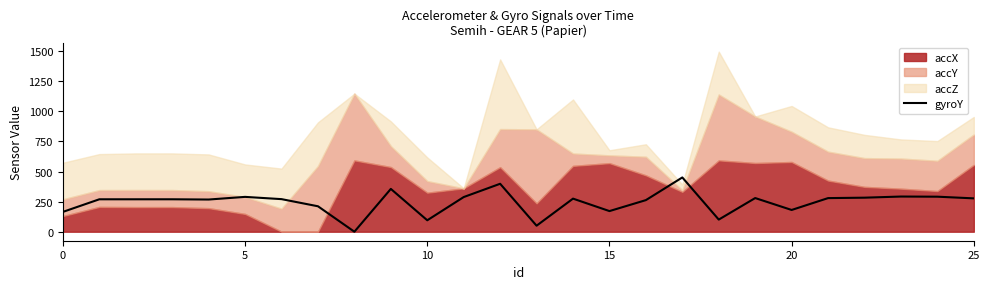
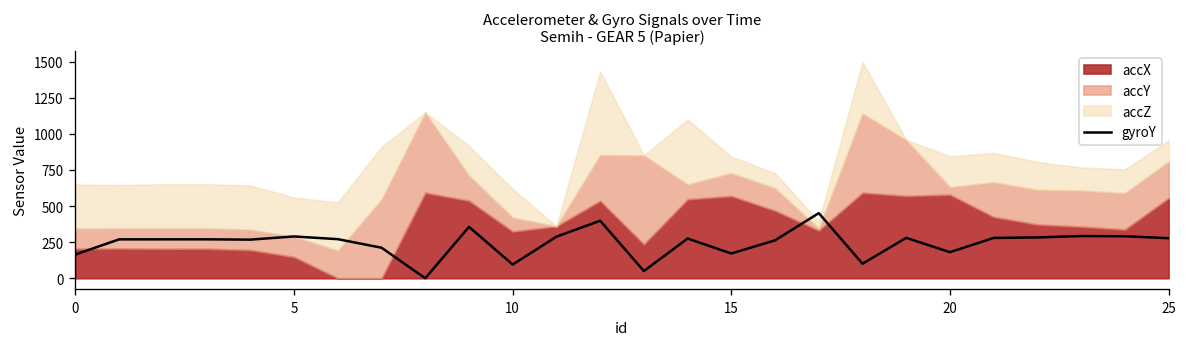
accX, 0: 130 -> 210
accY, 15: 60 -> 160
accZ, 15: 40 -> 110
accY, 20: 250 -> 50
